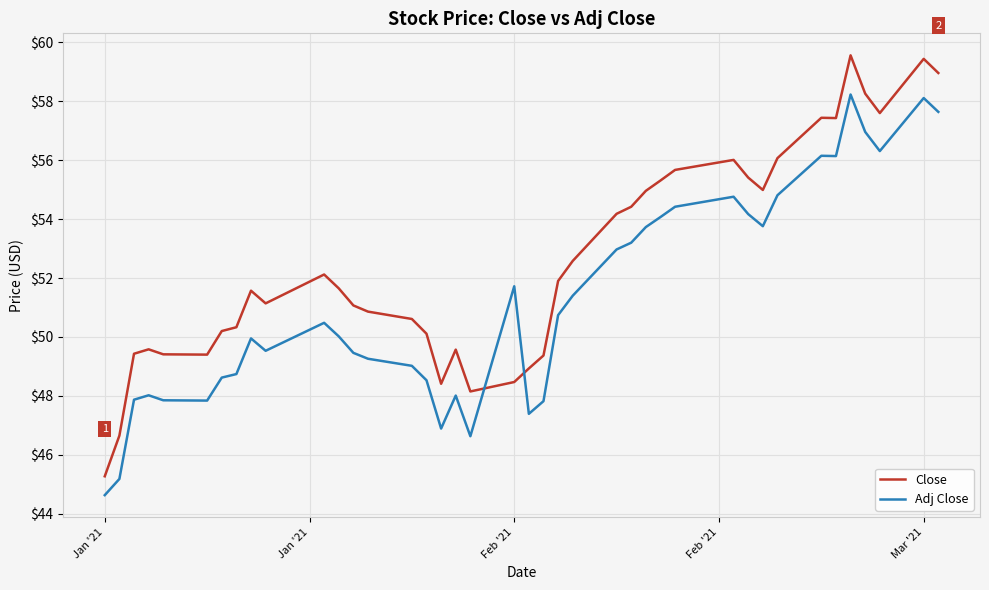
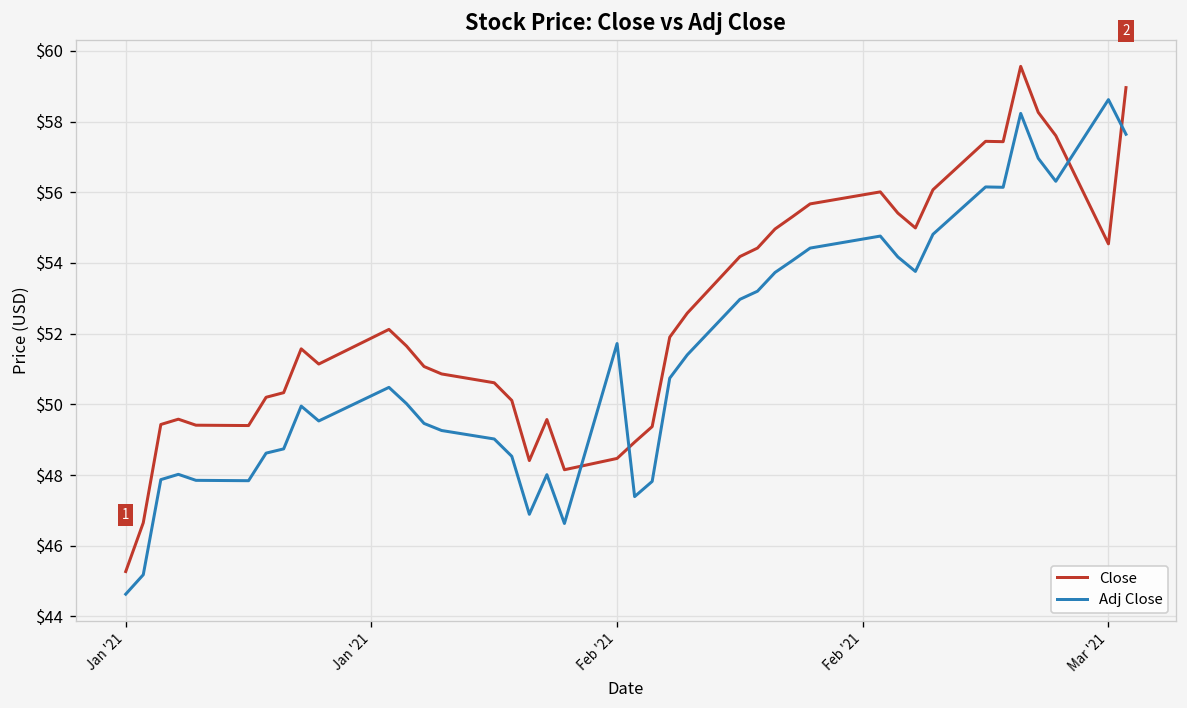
Close, Mar '21: $59.4 -> $54.5
Adj Close, Mar '21: $58.1 -> $58.6
